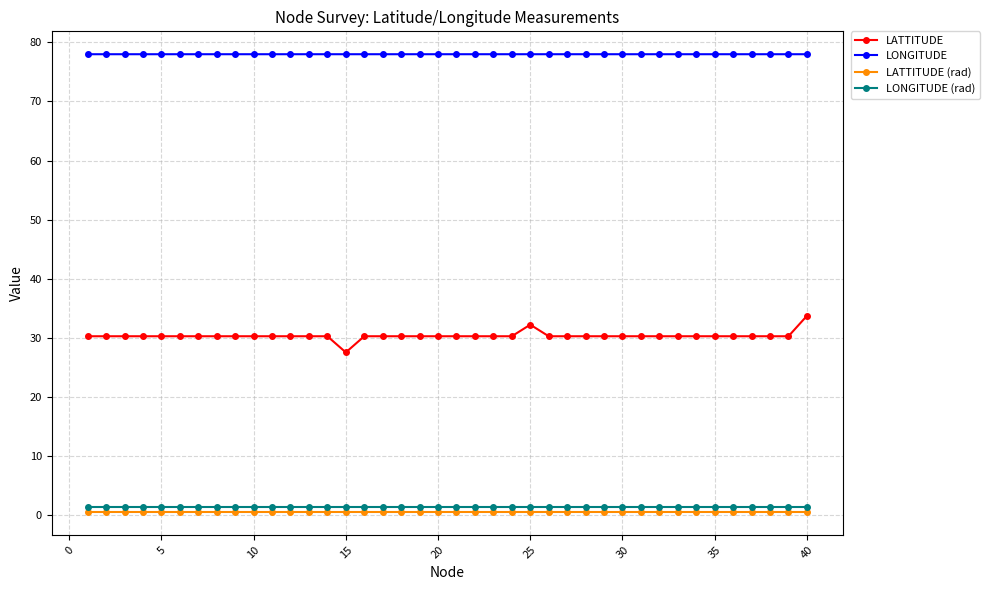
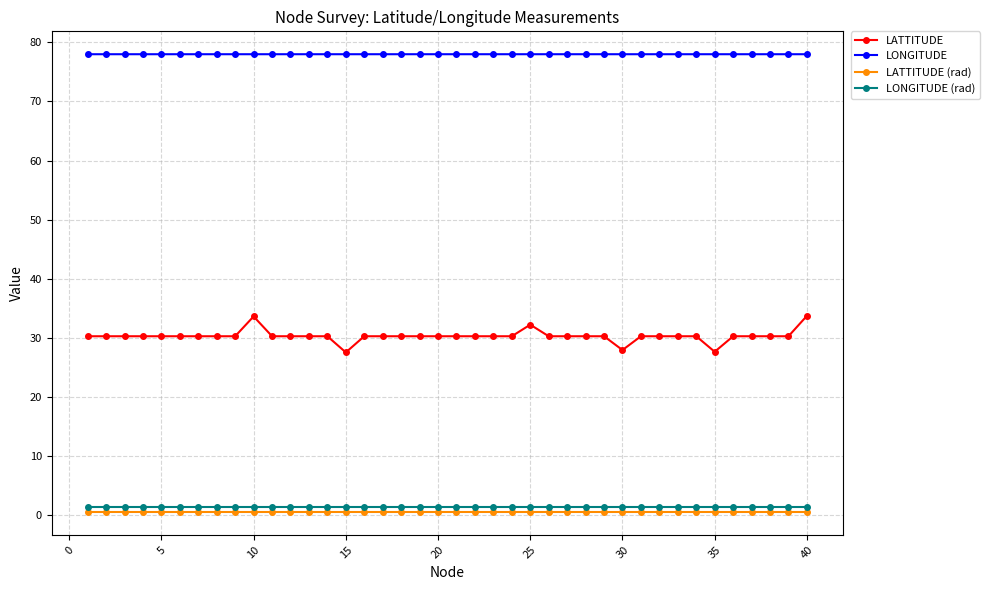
LATTITUDE, 10: 30 -> 34
LATTITUDE, 30: 30 -> 28
LATTITUDE, 35: 30 -> 28
